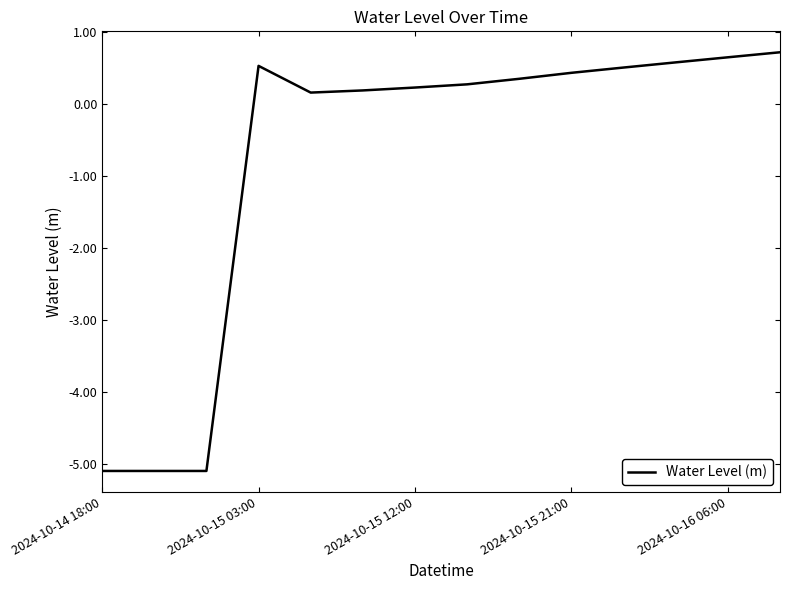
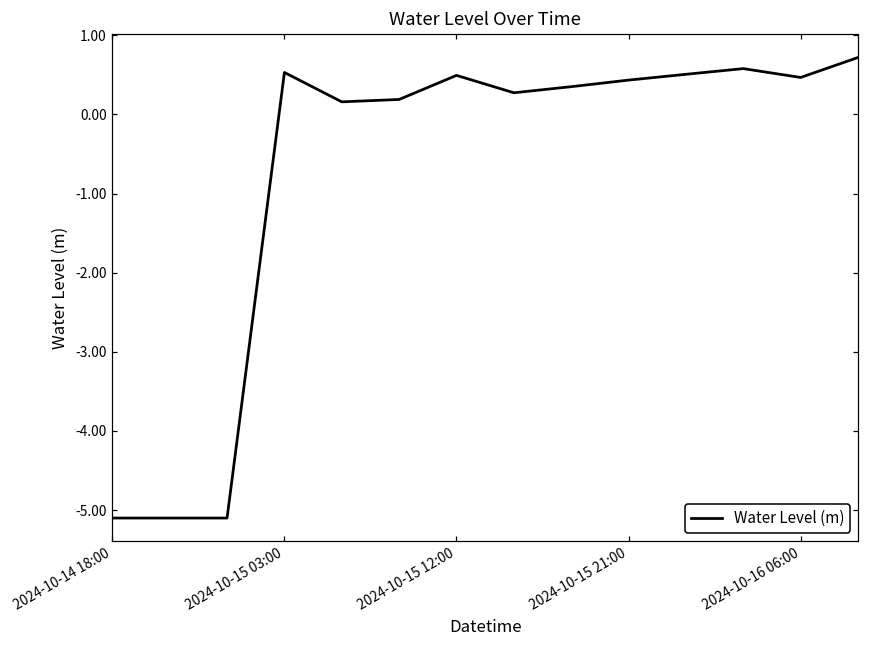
2024-10-15 12:00: 0.2 -> 0.5
2024-10-16 06:00: 0.6 -> 0.5
